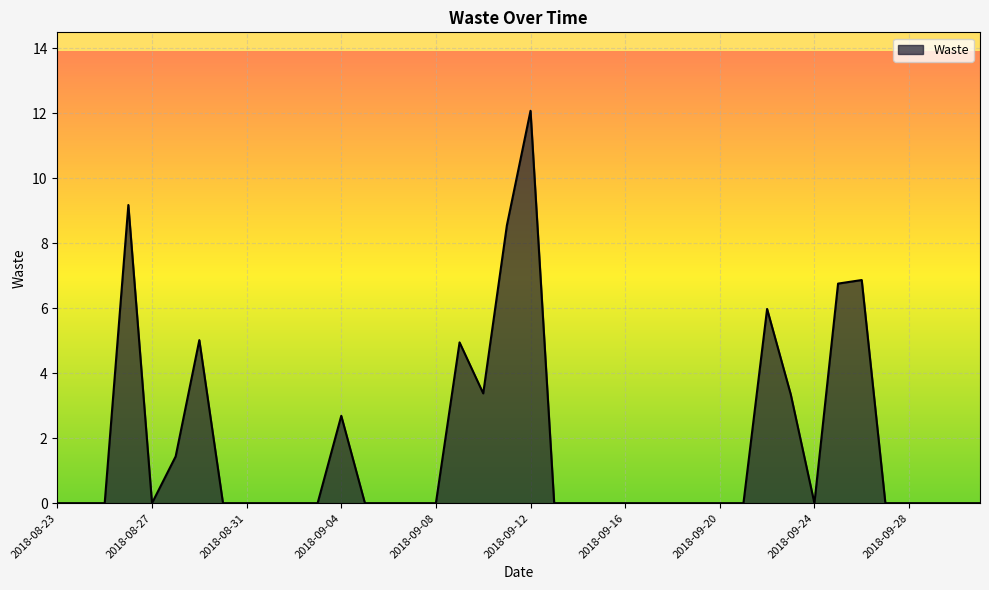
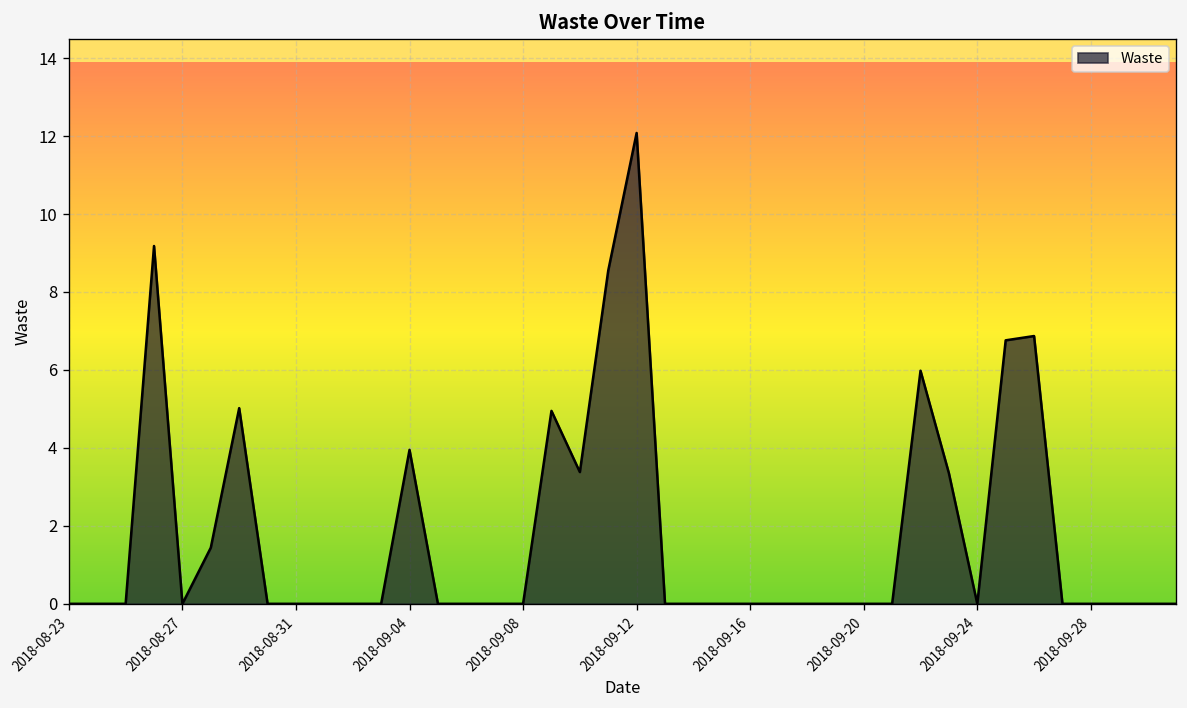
2018-09-04: 2.7 -> 4.0
